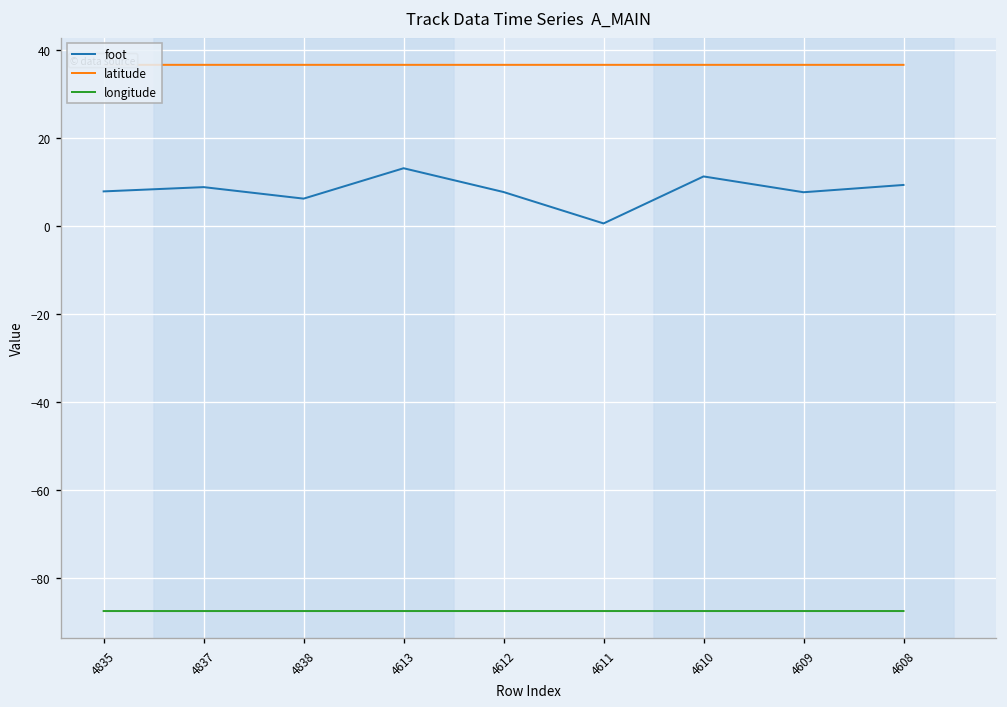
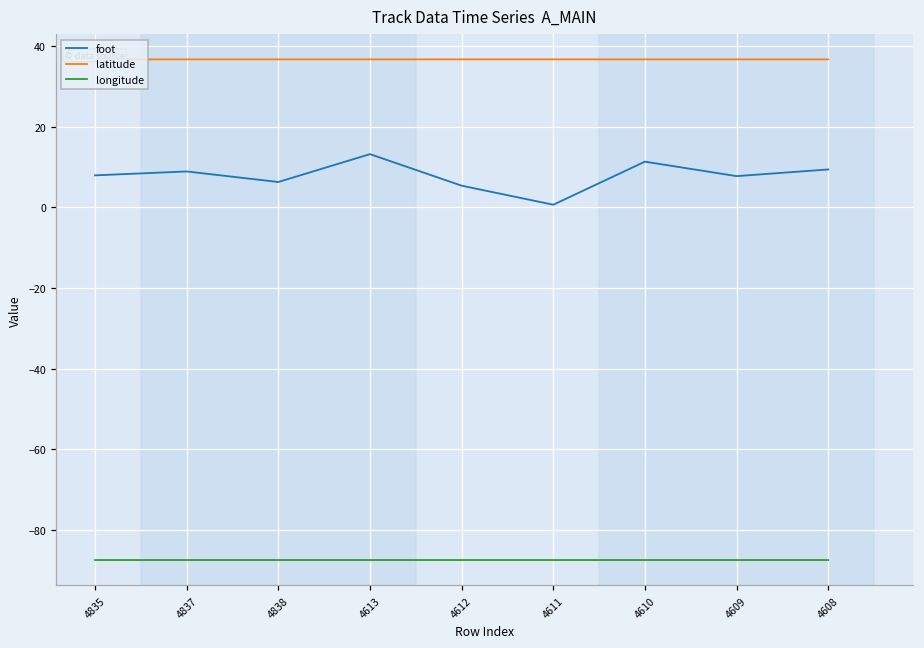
foot, 4612: 8 -> 5
